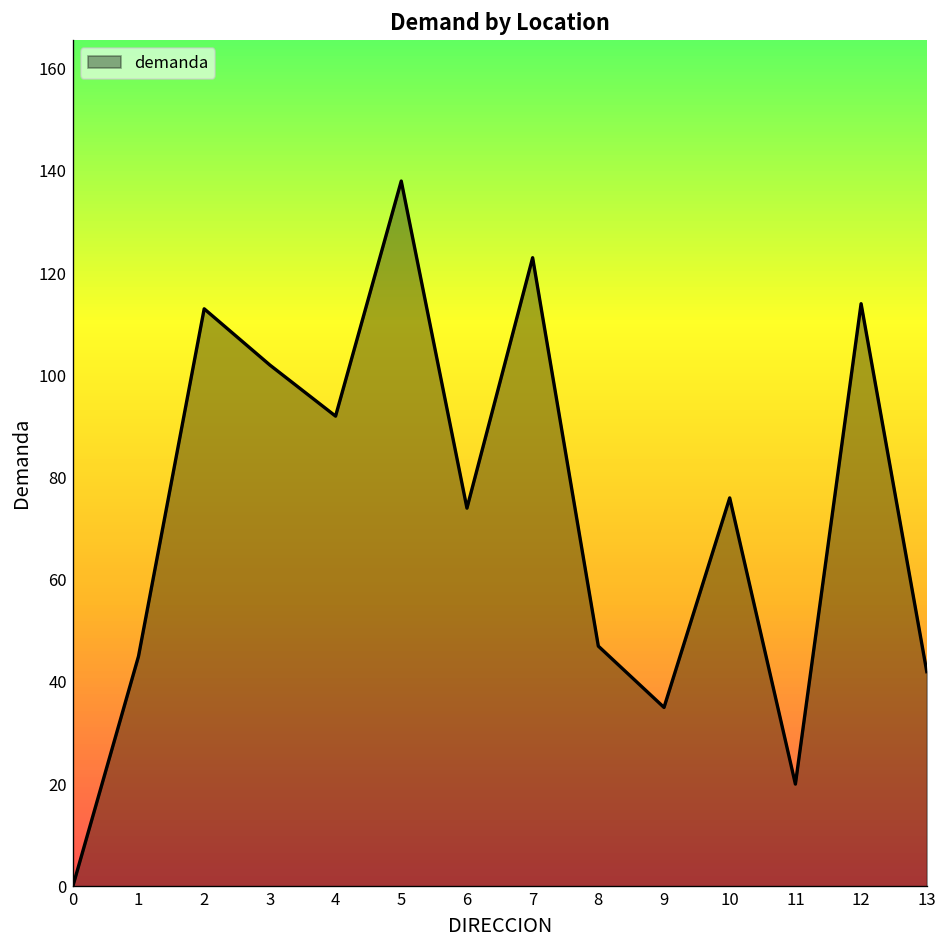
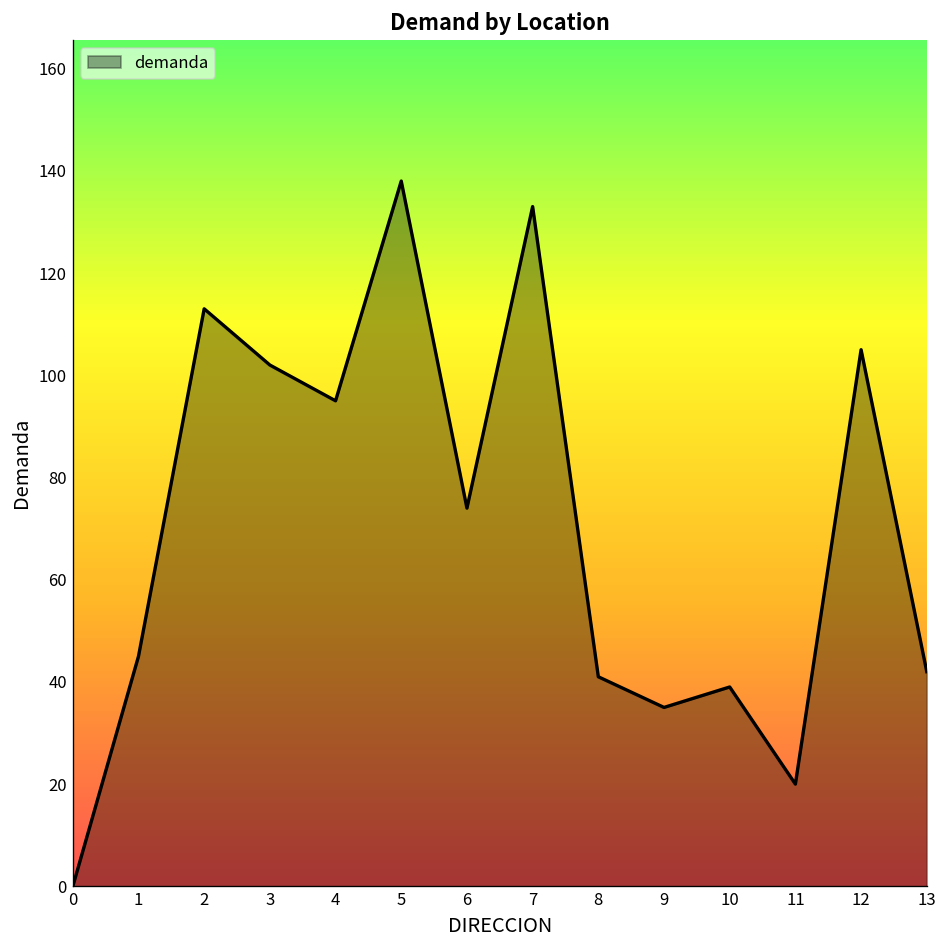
4: 92 -> 95
7: 123 -> 133
8: 47 -> 41
10: 76 -> 39
12: 114 -> 105
